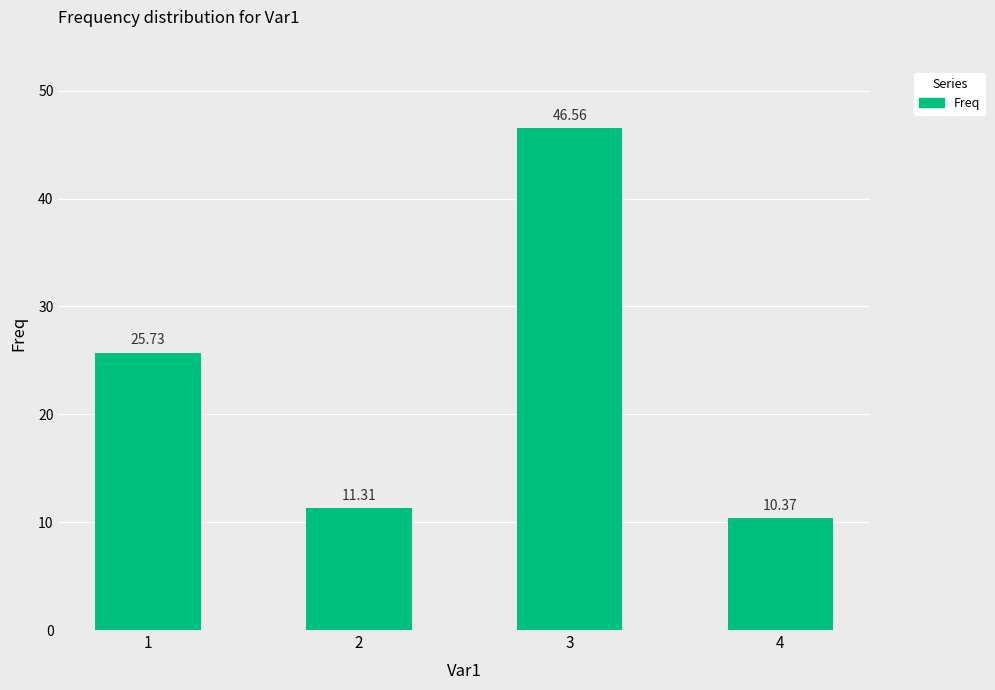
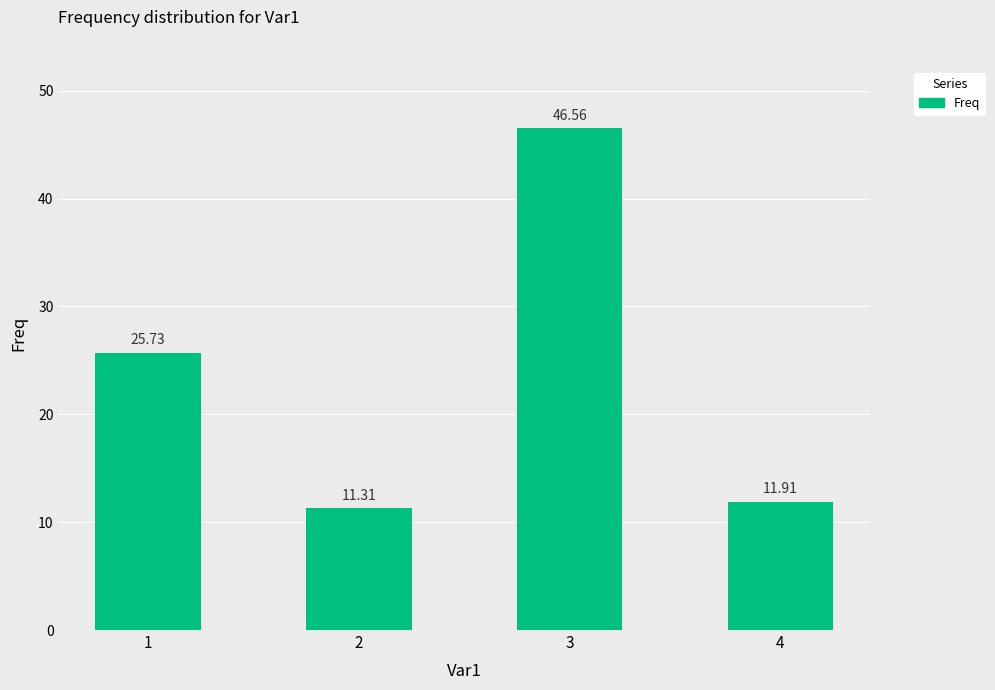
4: 10.37 -> 11.91
